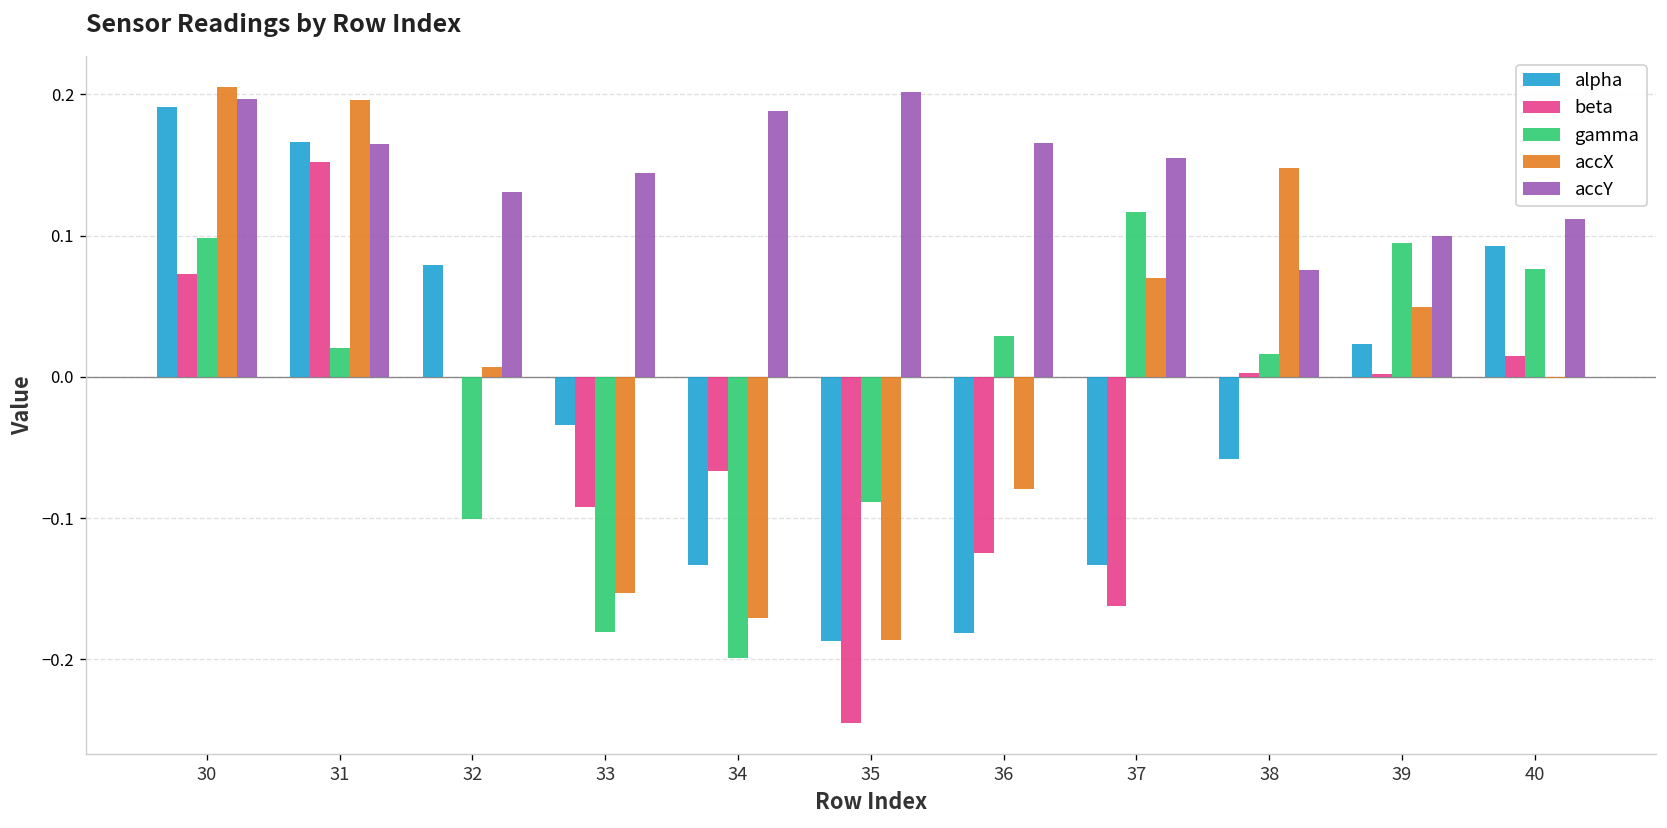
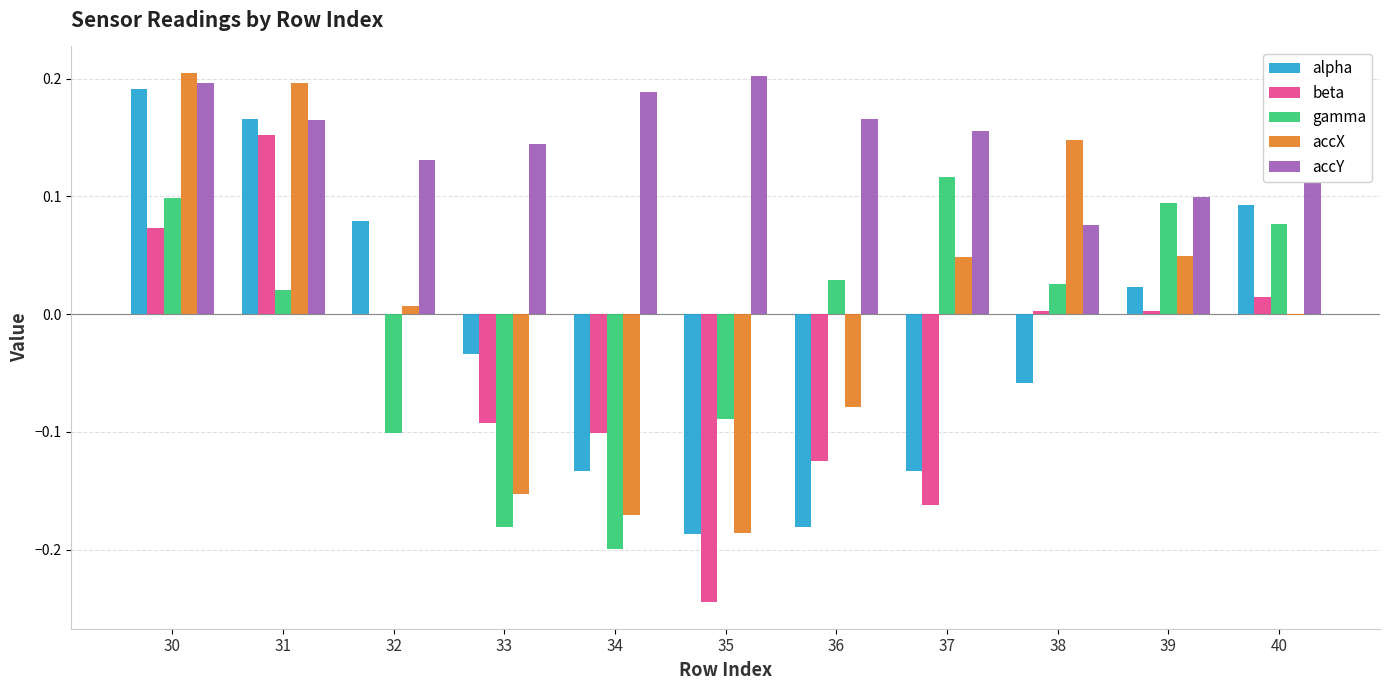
beta, 34: -0.066 -> -0.101
accX, 37: 0.070 -> 0.048
gamma, 38: 0.016 -> 0.025
